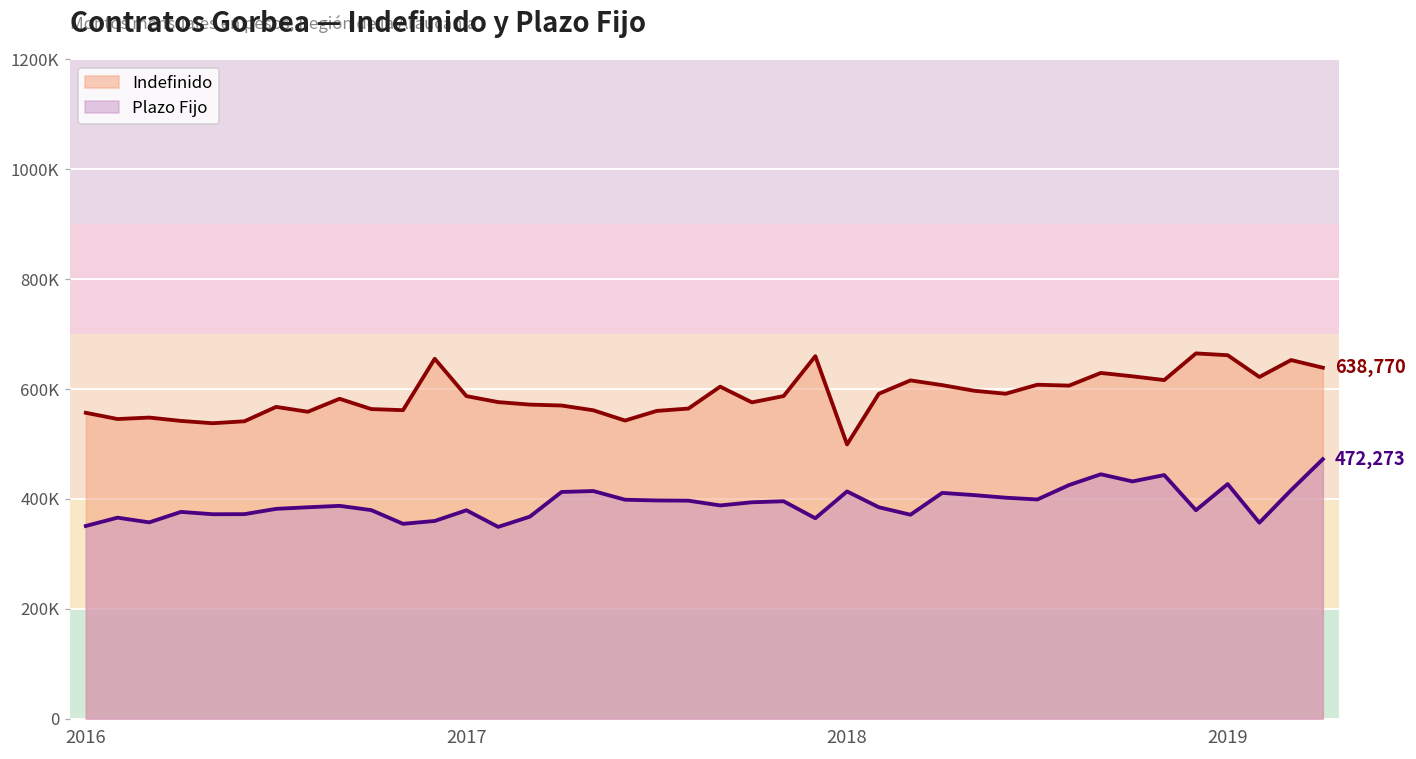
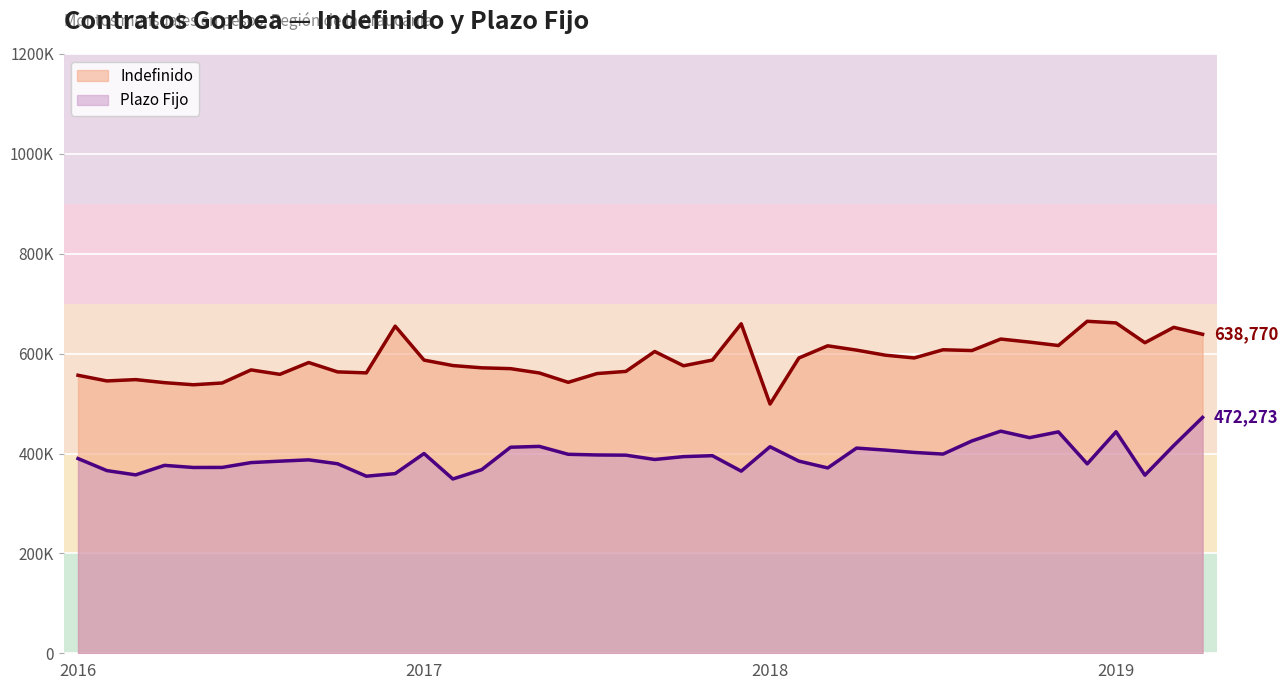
Plazo Fijo, 2016: 350000 -> 390000
Plazo Fijo, 2017: 380000 -> 400000
Plazo Fijo, 2019: 430000 -> 440000
